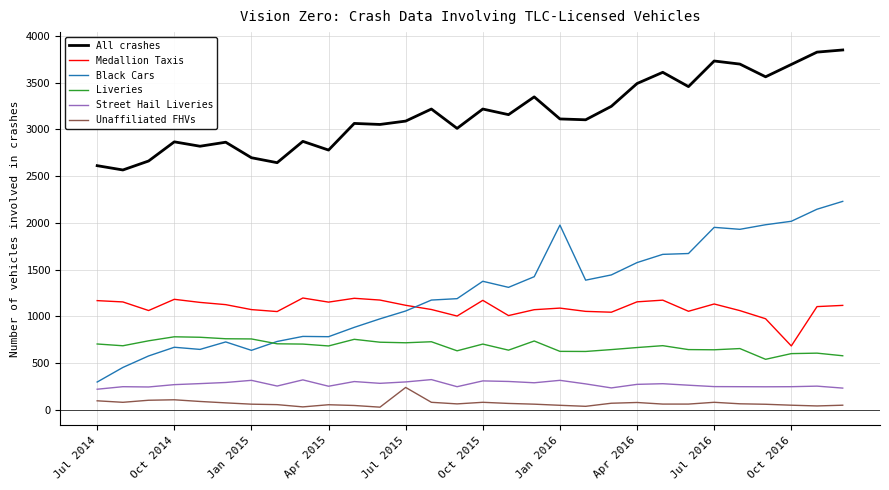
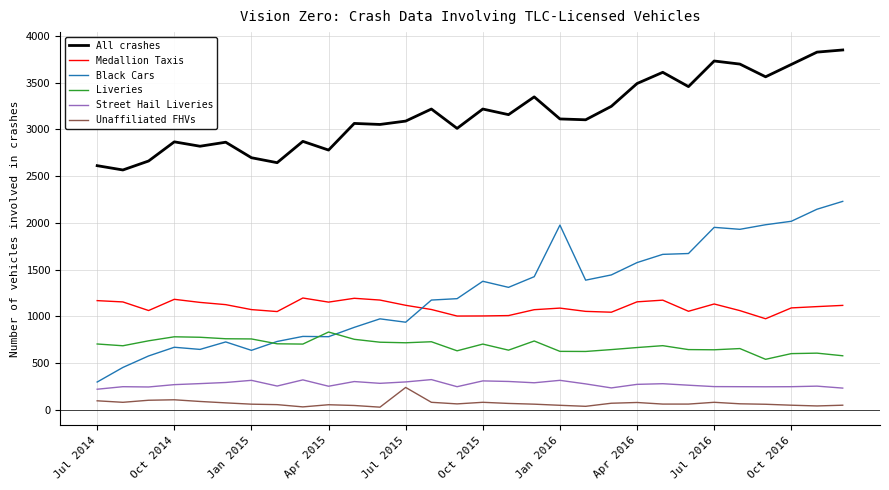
Liveries, Apr 2015: 700 -> 800
Black Cars, Jul 2015: 1100 -> 900
Medallion Taxis, Oct 2015: 1200 -> 1000
Medallion Taxis, Oct 2016: 700 -> 1100
